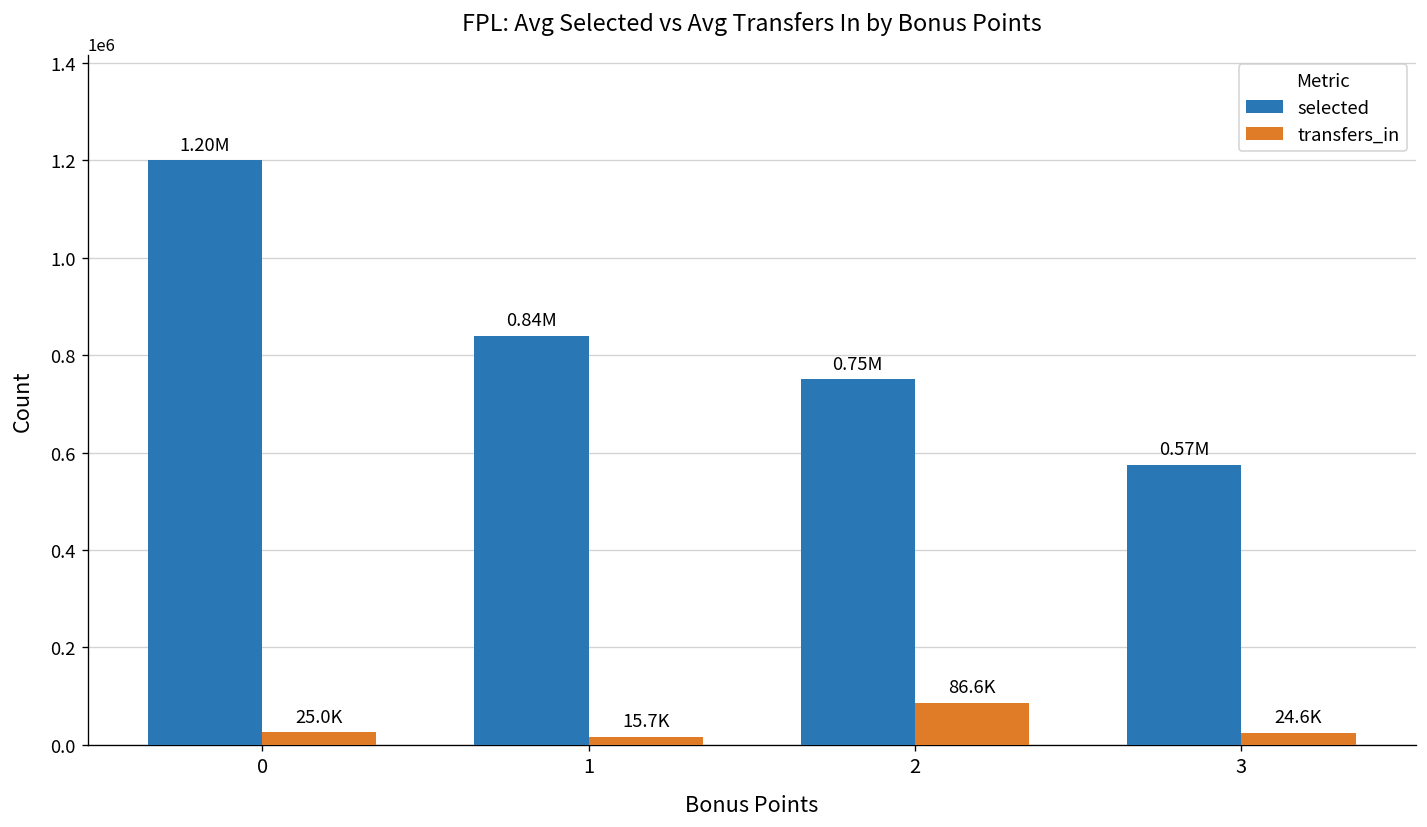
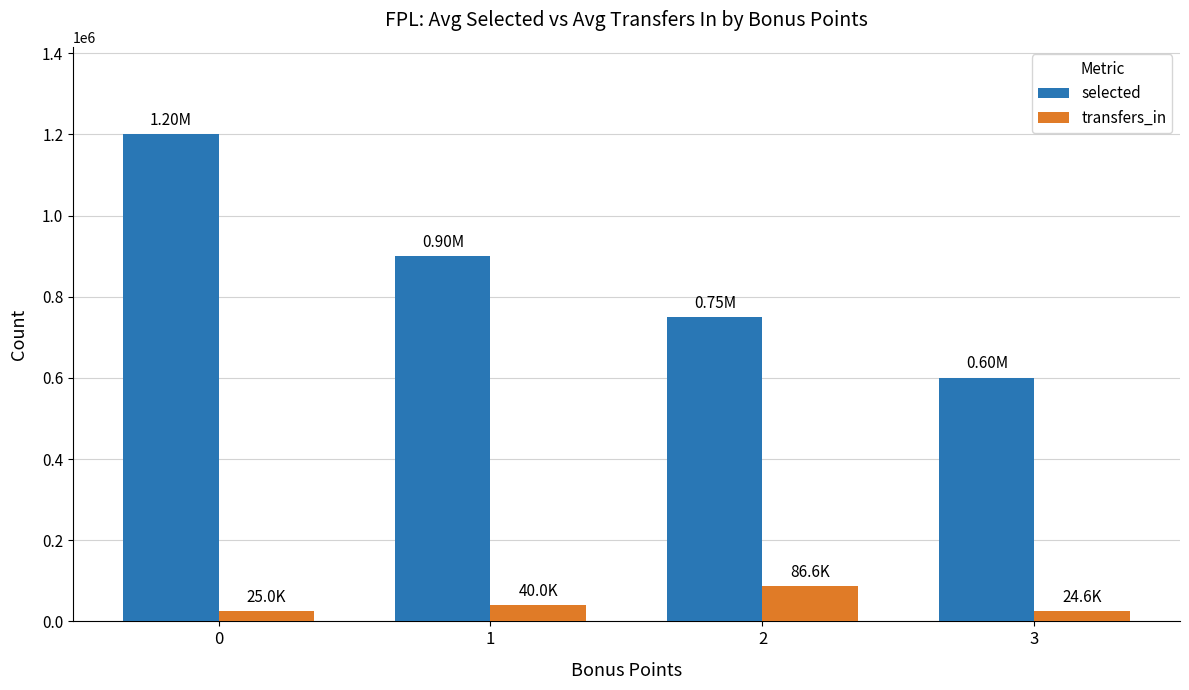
selected, 1: 0.84M -> 0.90M
transfers_in, 1: 15.7K -> 40.0K
selected, 3: 0.57M -> 0.60M
